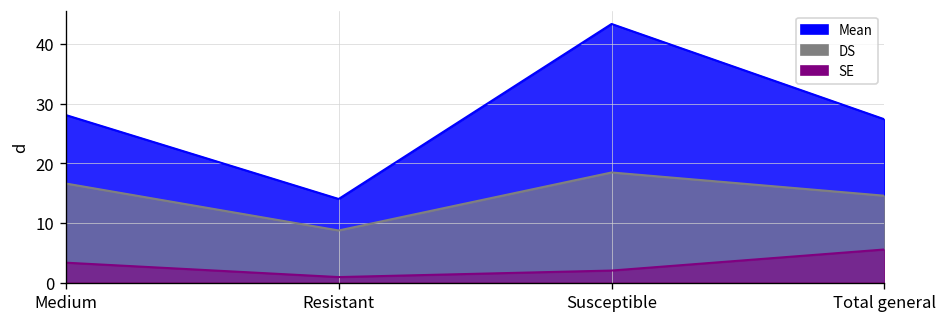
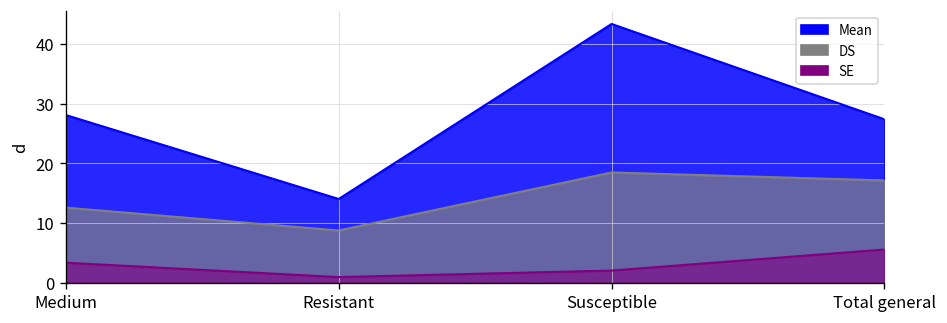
DS, Medium: 17 -> 13
DS, Total general: 15 -> 17
